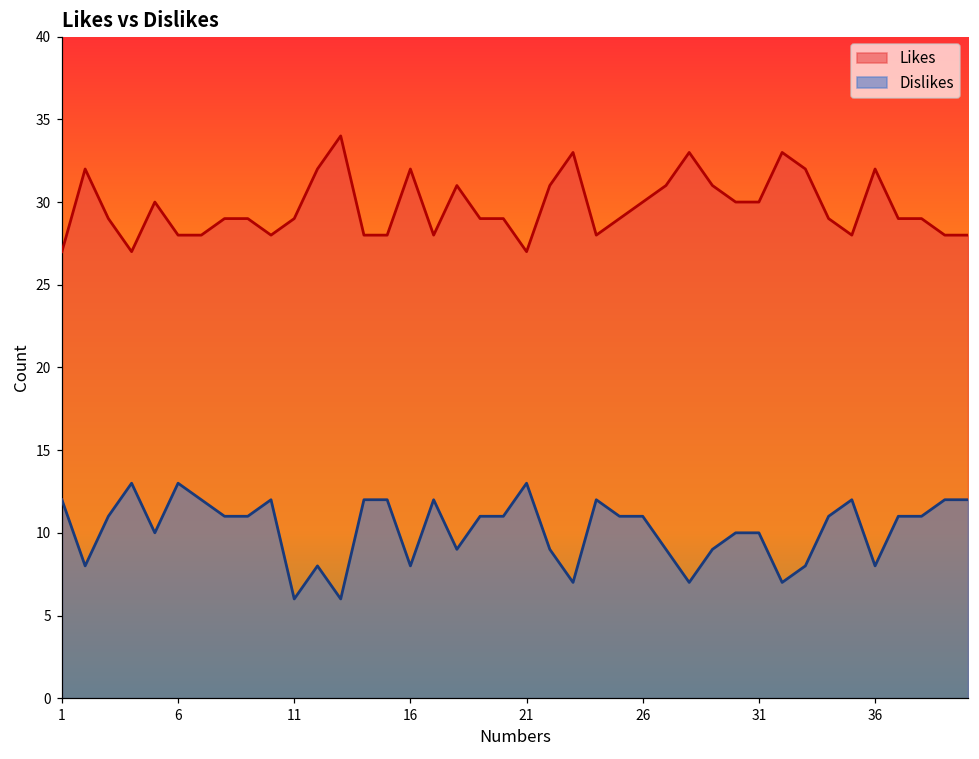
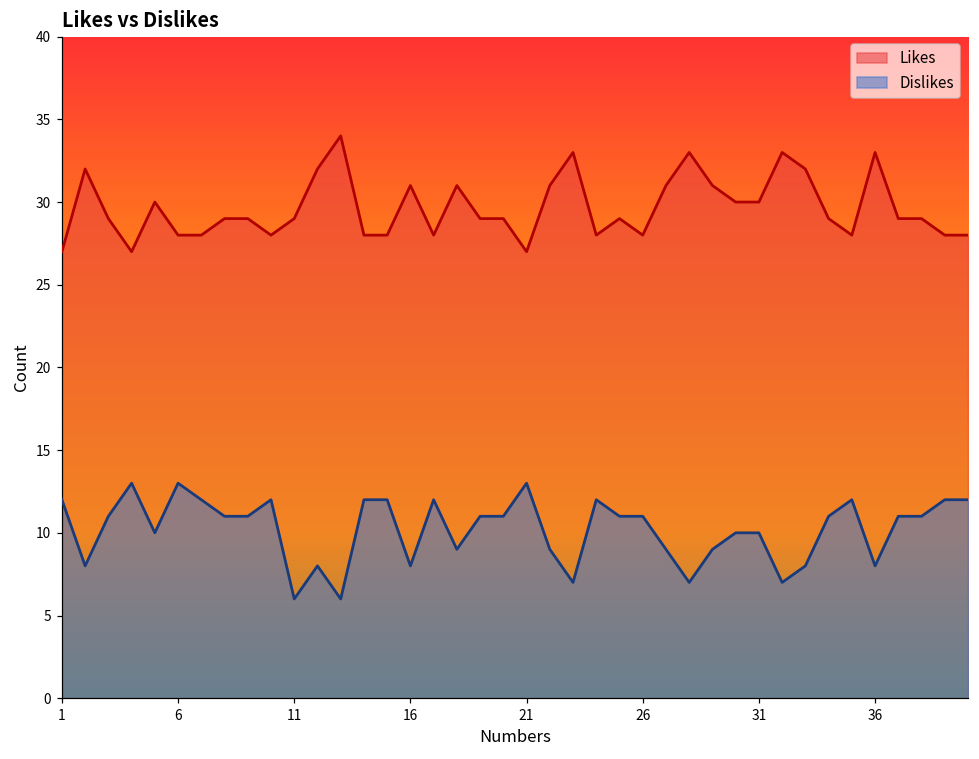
Likes, 16: 32 -> 31
Likes, 26: 30 -> 28
Likes, 36: 32 -> 33
